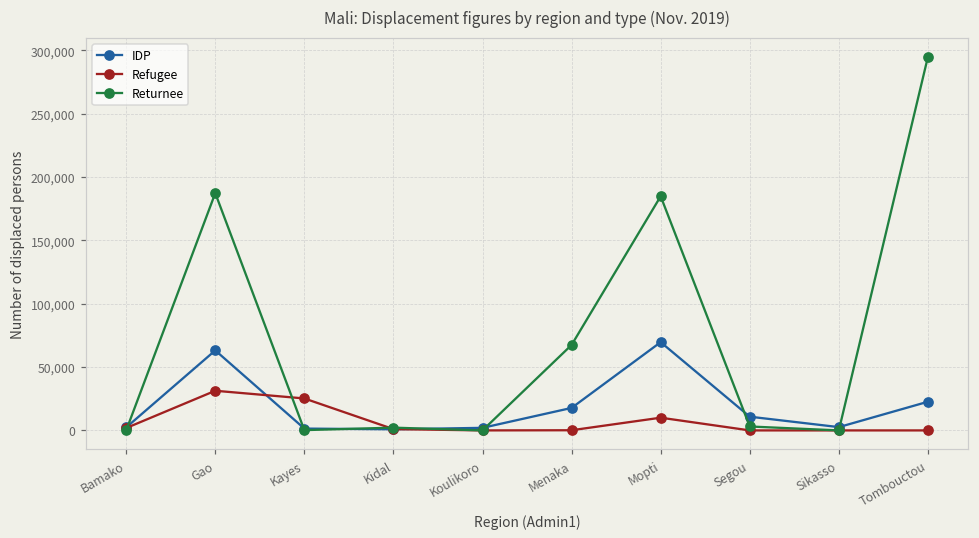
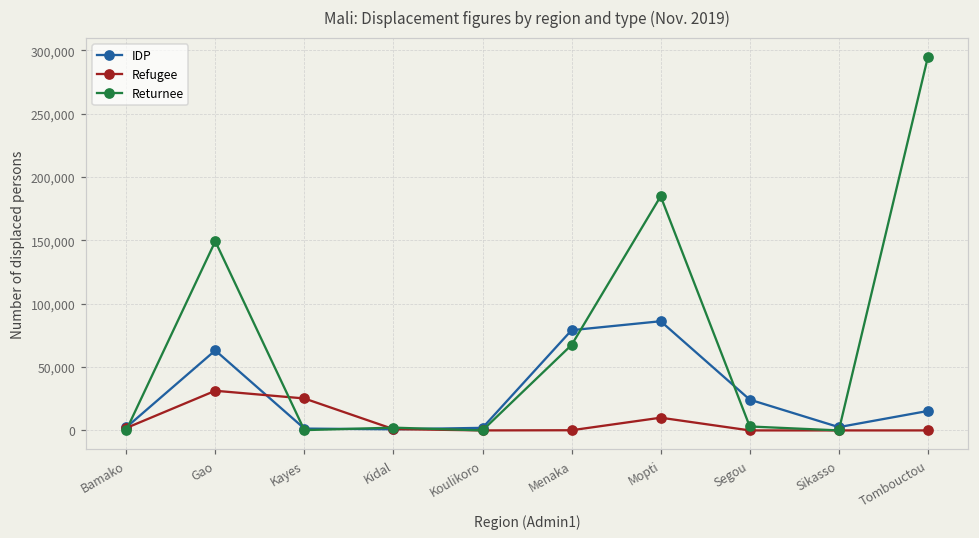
Returnee, Gao: 187,000 -> 149,000
IDP, Menaka: 18,000 -> 79,000
IDP, Mopti: 70,000 -> 86,000
IDP, Segou: 11,000 -> 24,000
IDP, Tombouctou: 23,000 -> 15,000
